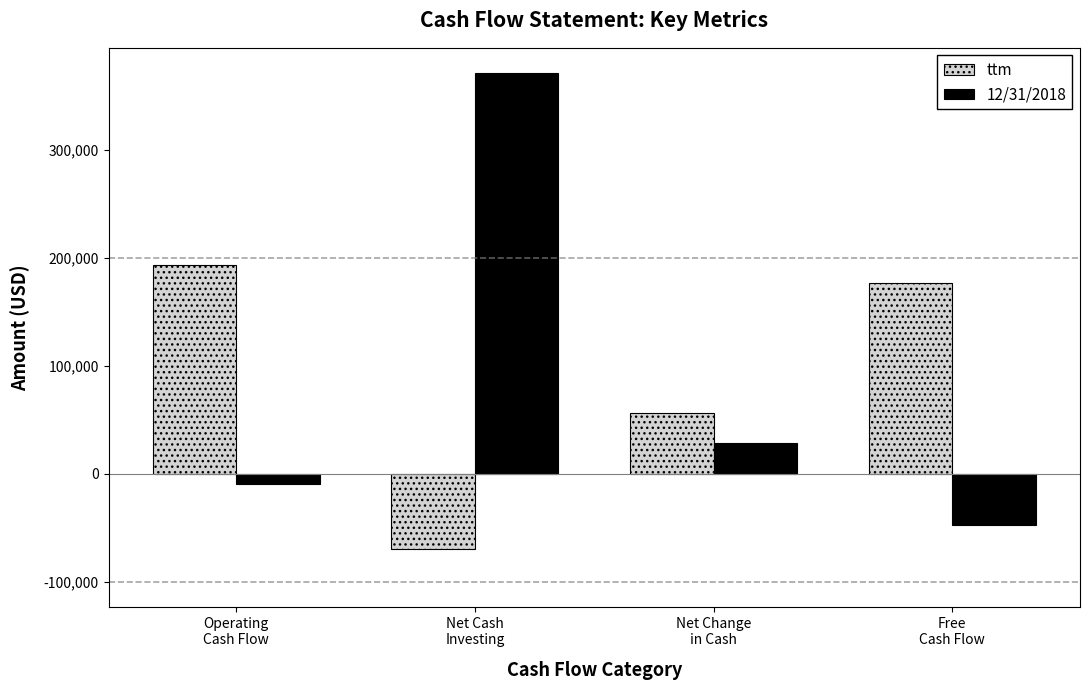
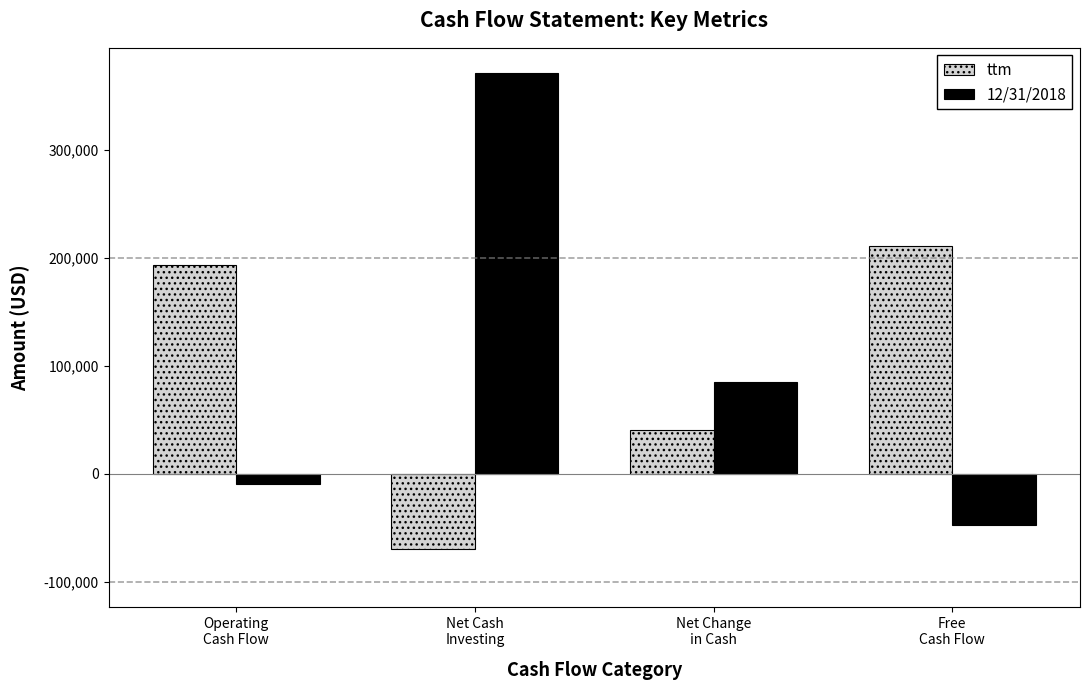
ttm, Net Change in Cash: 56,000 -> 41,000
12/31/2018, Net Change in Cash: 29,000 -> 85,000
ttm, Free Cash Flow: 176,000 -> 211,000
